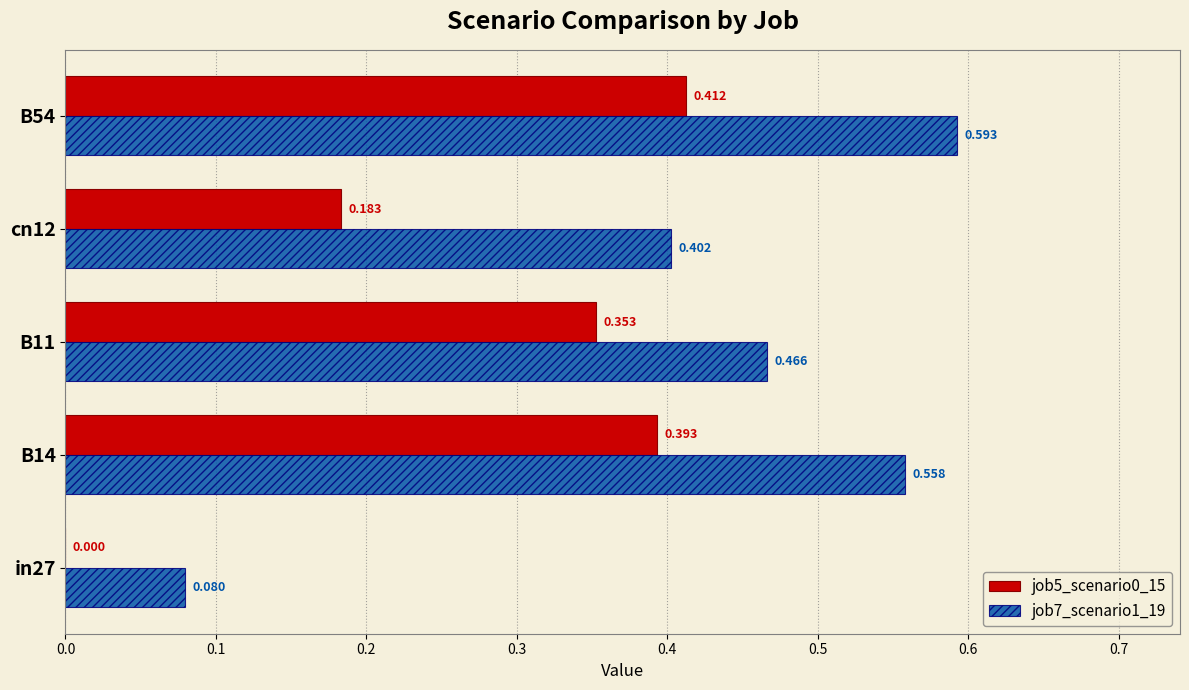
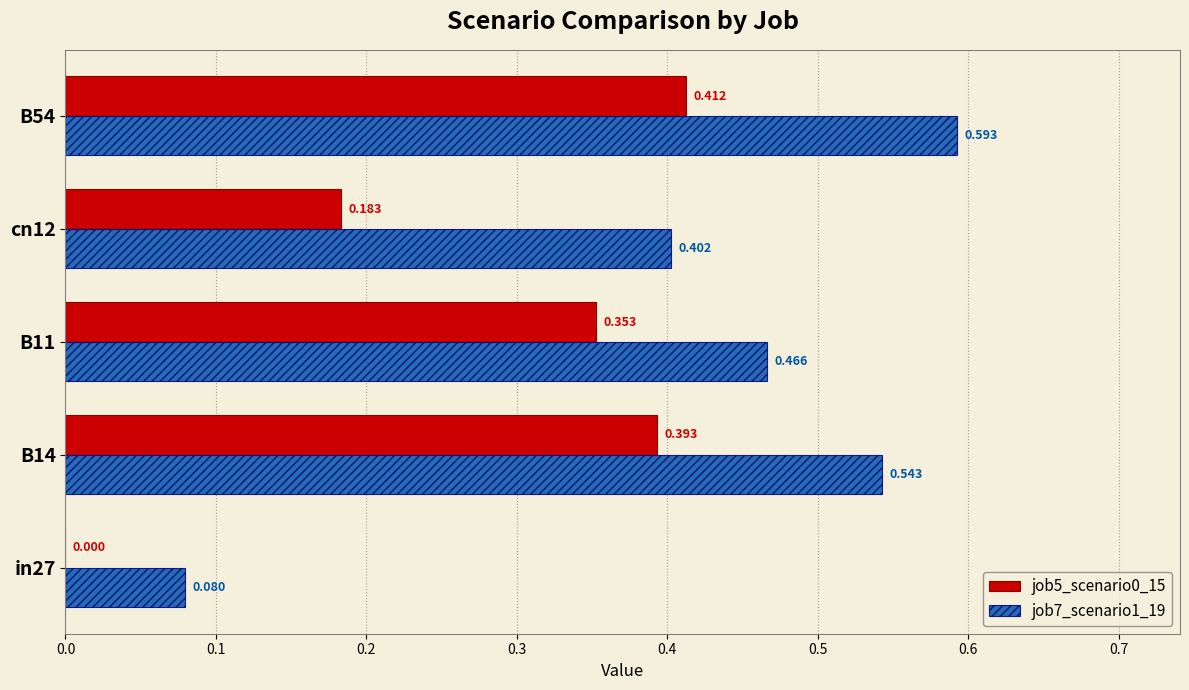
job7_scenario1_19, B14: 0.558 -> 0.543
